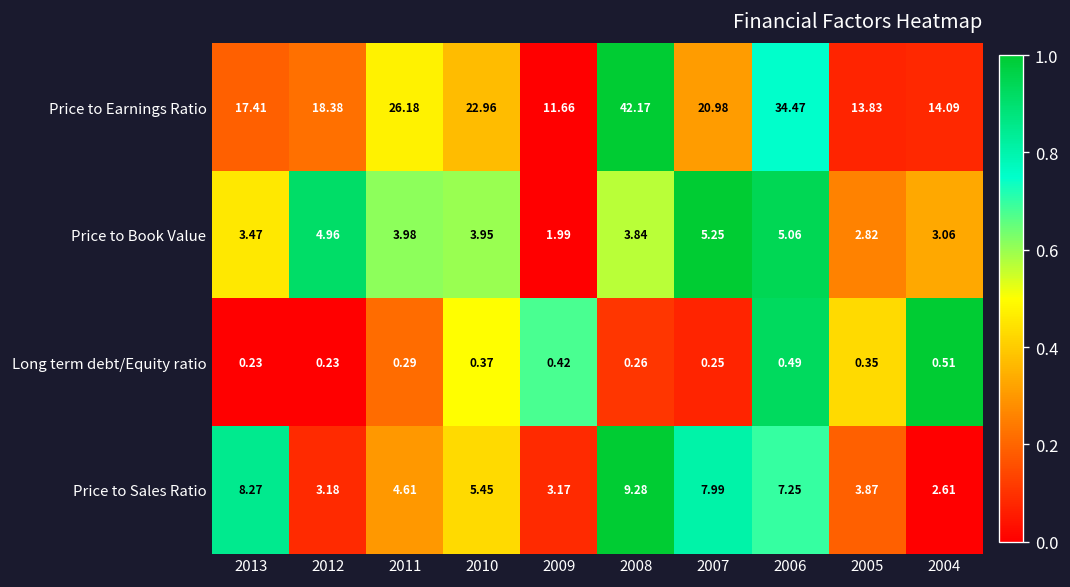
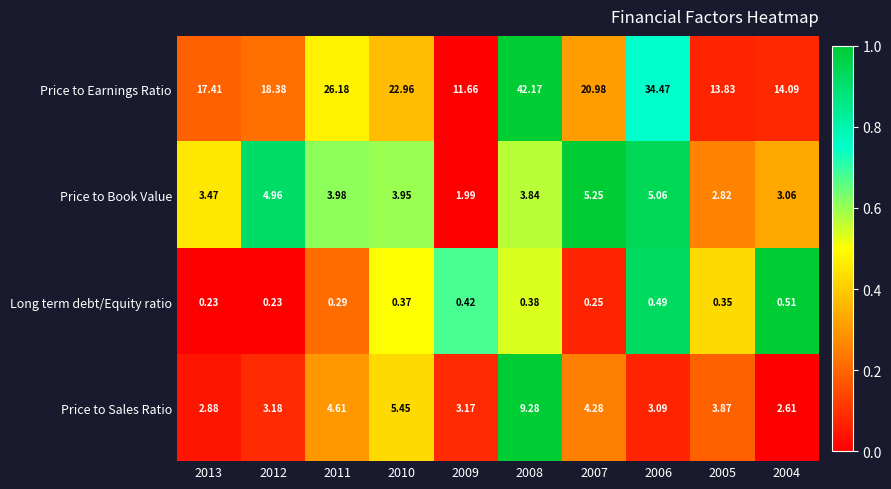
Long term debt/Equity ratio, 2008: 0.26 -> 0.38
Price to Sales Ratio, 2013: 8.27 -> 2.88
Price to Sales Ratio, 2007: 7.99 -> 4.28
Price to Sales Ratio, 2006: 7.25 -> 3.09
